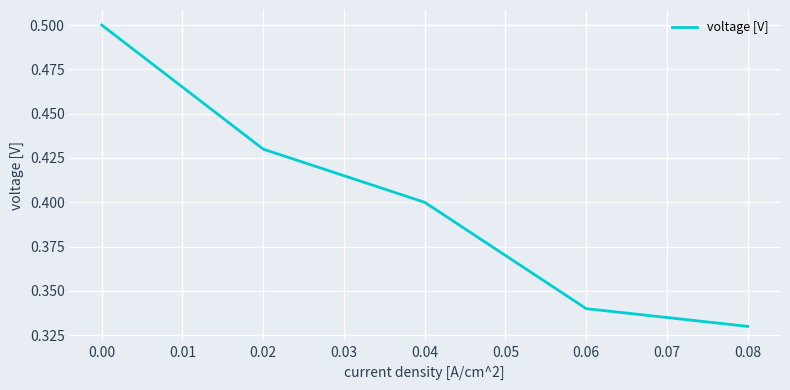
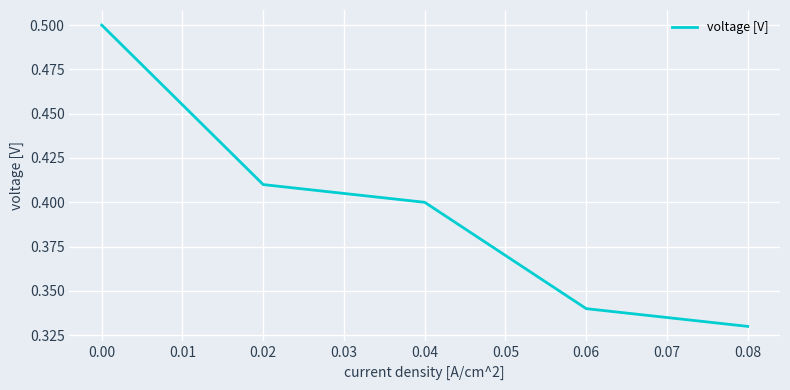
0.02: 0.43 -> 0.41
